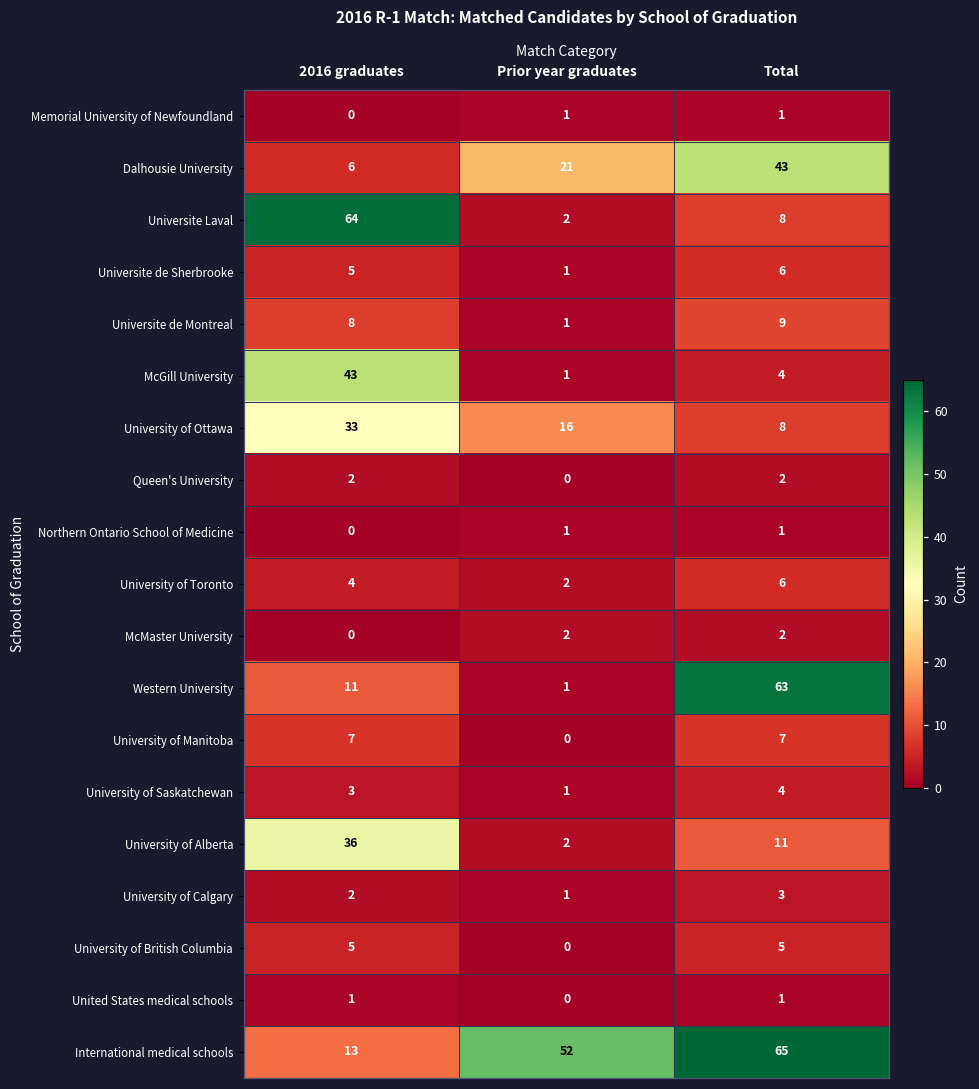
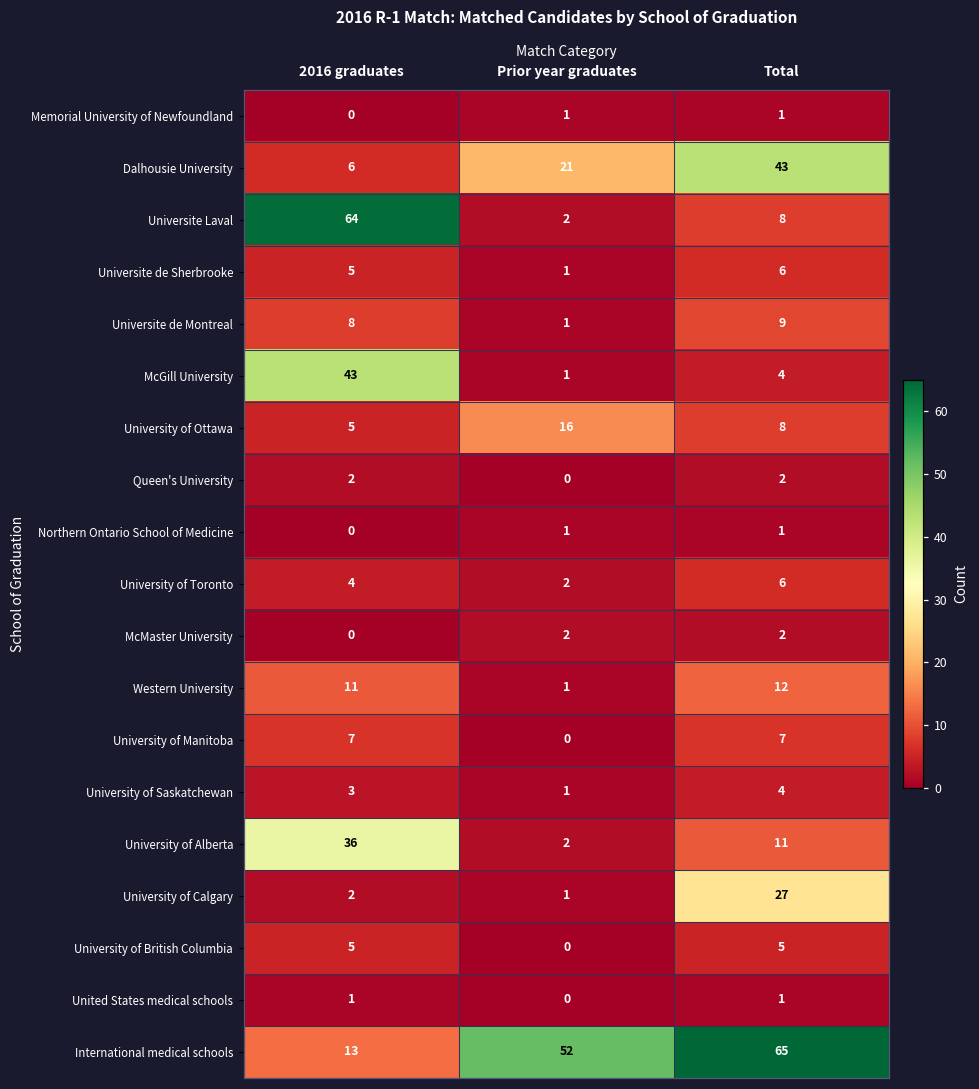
University of Ottawa, 2016 graduates: 33 -> 5
Western University, Total: 63 -> 12
University of Calgary, Total: 3 -> 27
